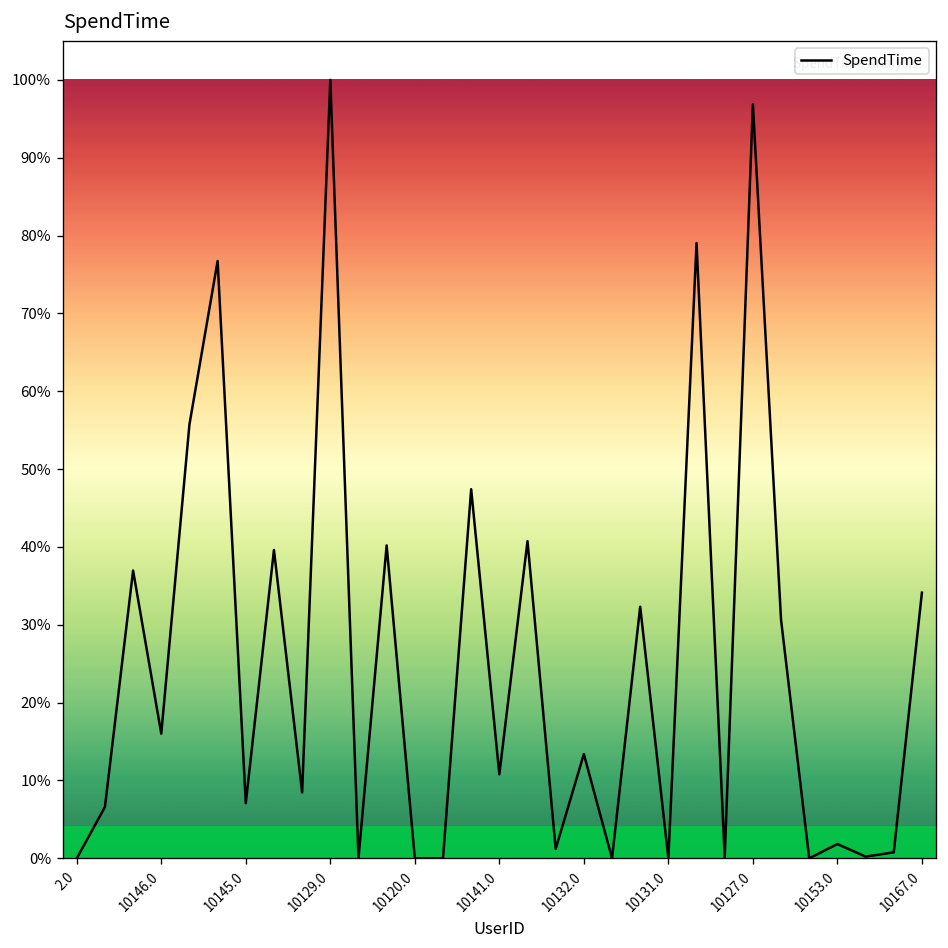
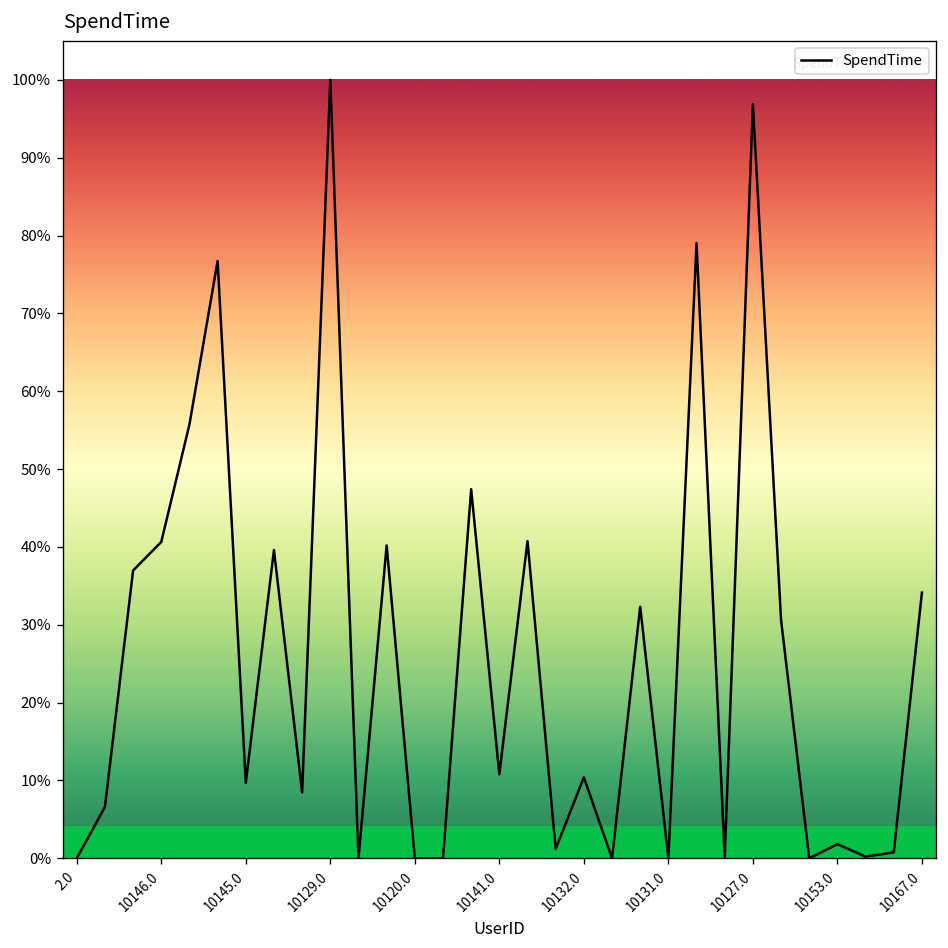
10146.0: 16% -> 41%
10145.0: 7% -> 10%
10132.0: 13% -> 10%
